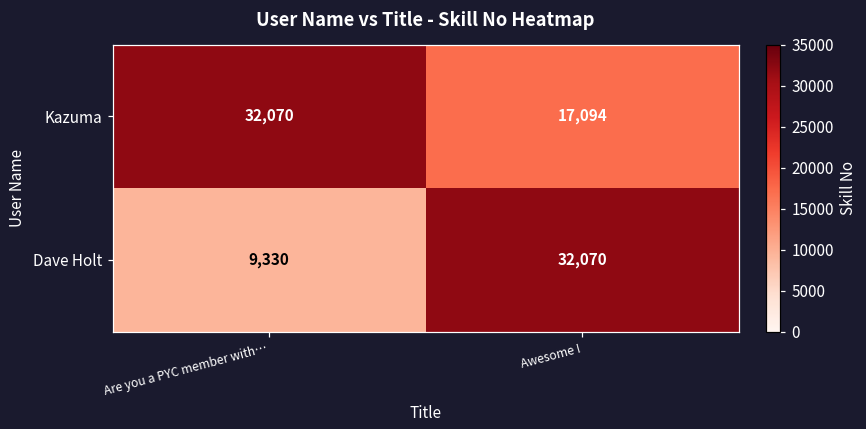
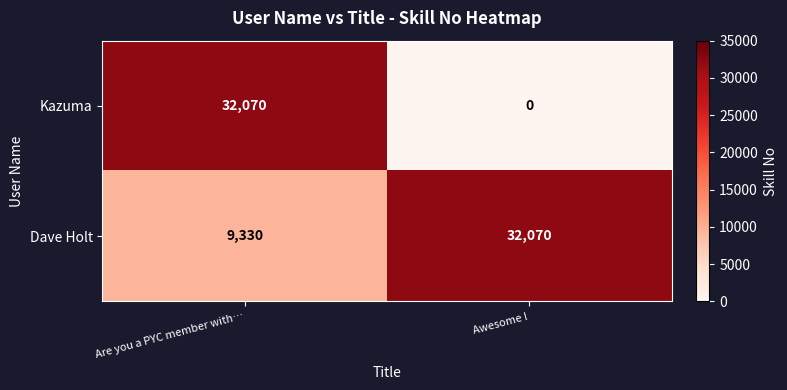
Kazuma, Awesome !: 17,094 -> 0
